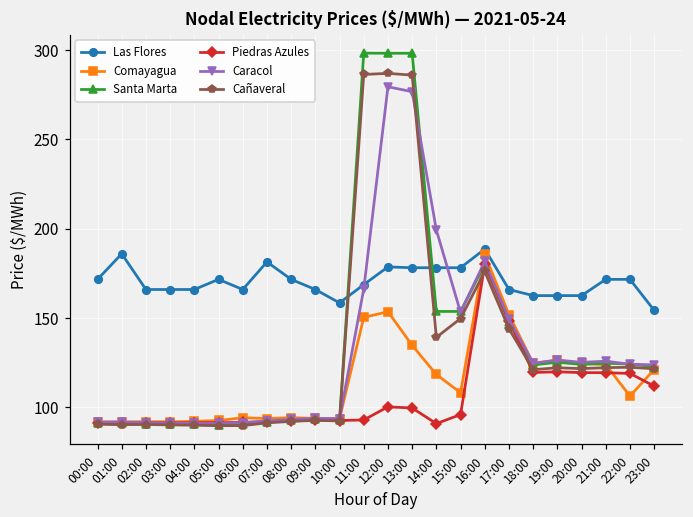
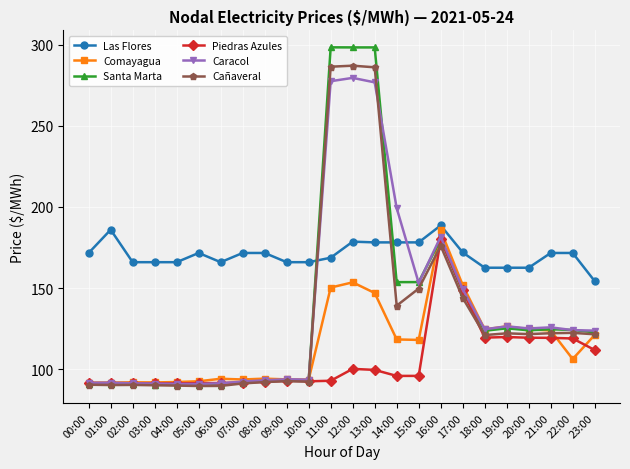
Las Flores, 07:00: 181 -> 172
Las Flores, 10:00: 158 -> 166
Caracol, 11:00: 166 -> 277
Comayagua, 13:00: 135 -> 147
Piedras Azules, 14:00: 91 -> 96
Comayagua, 15:00: 108 -> 118
Las Flores, 17:00: 166 -> 172
